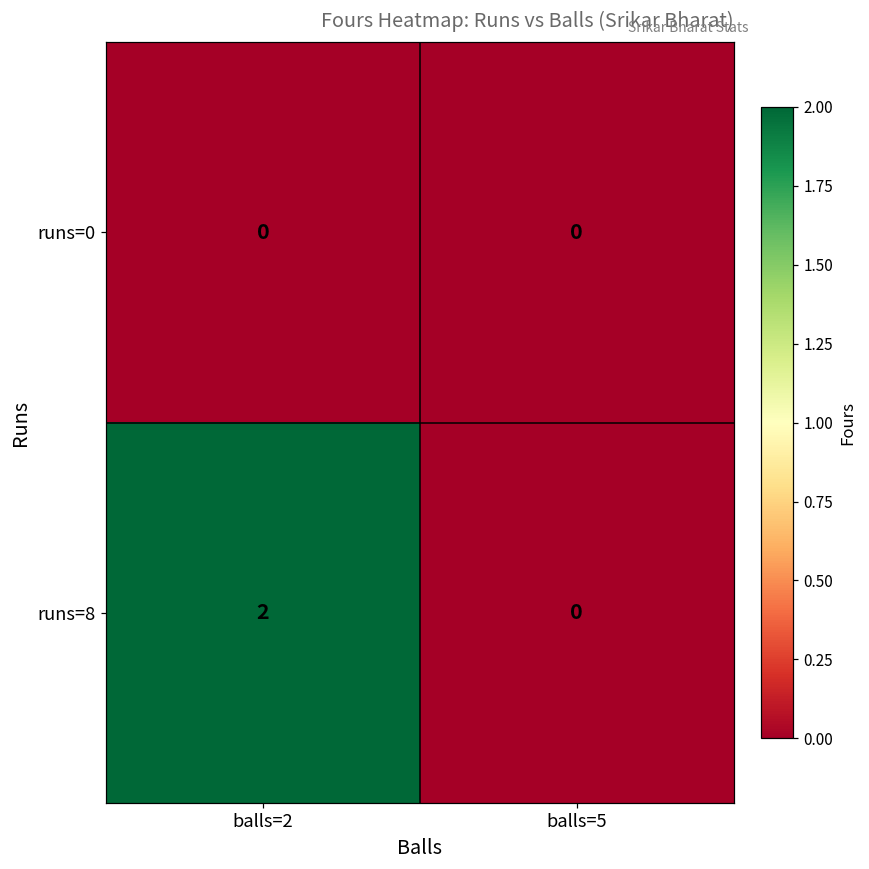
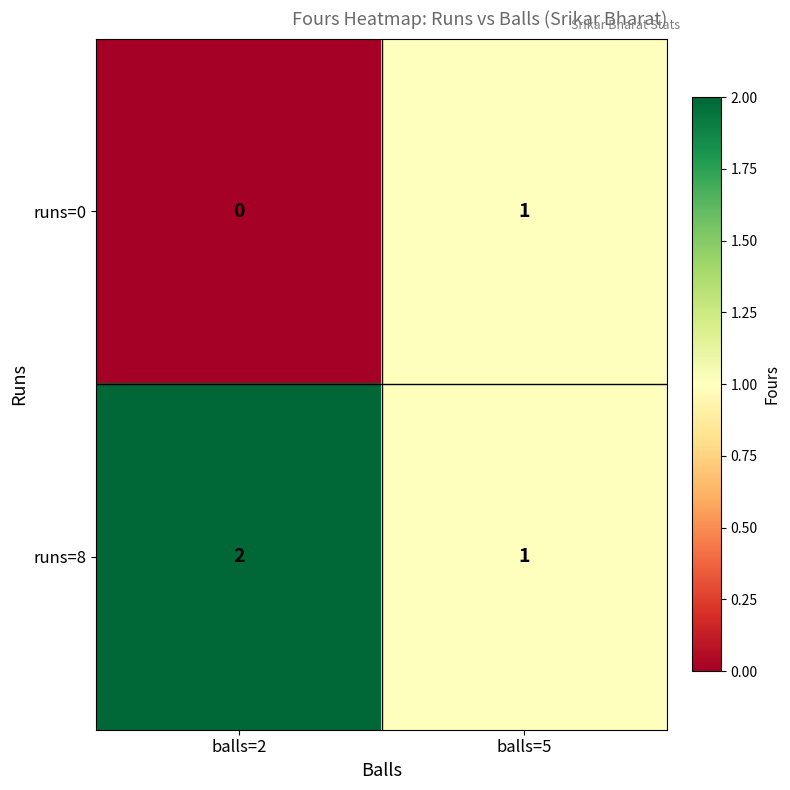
runs=0, balls=5: 0 -> 1
runs=8, balls=5: 0 -> 1
